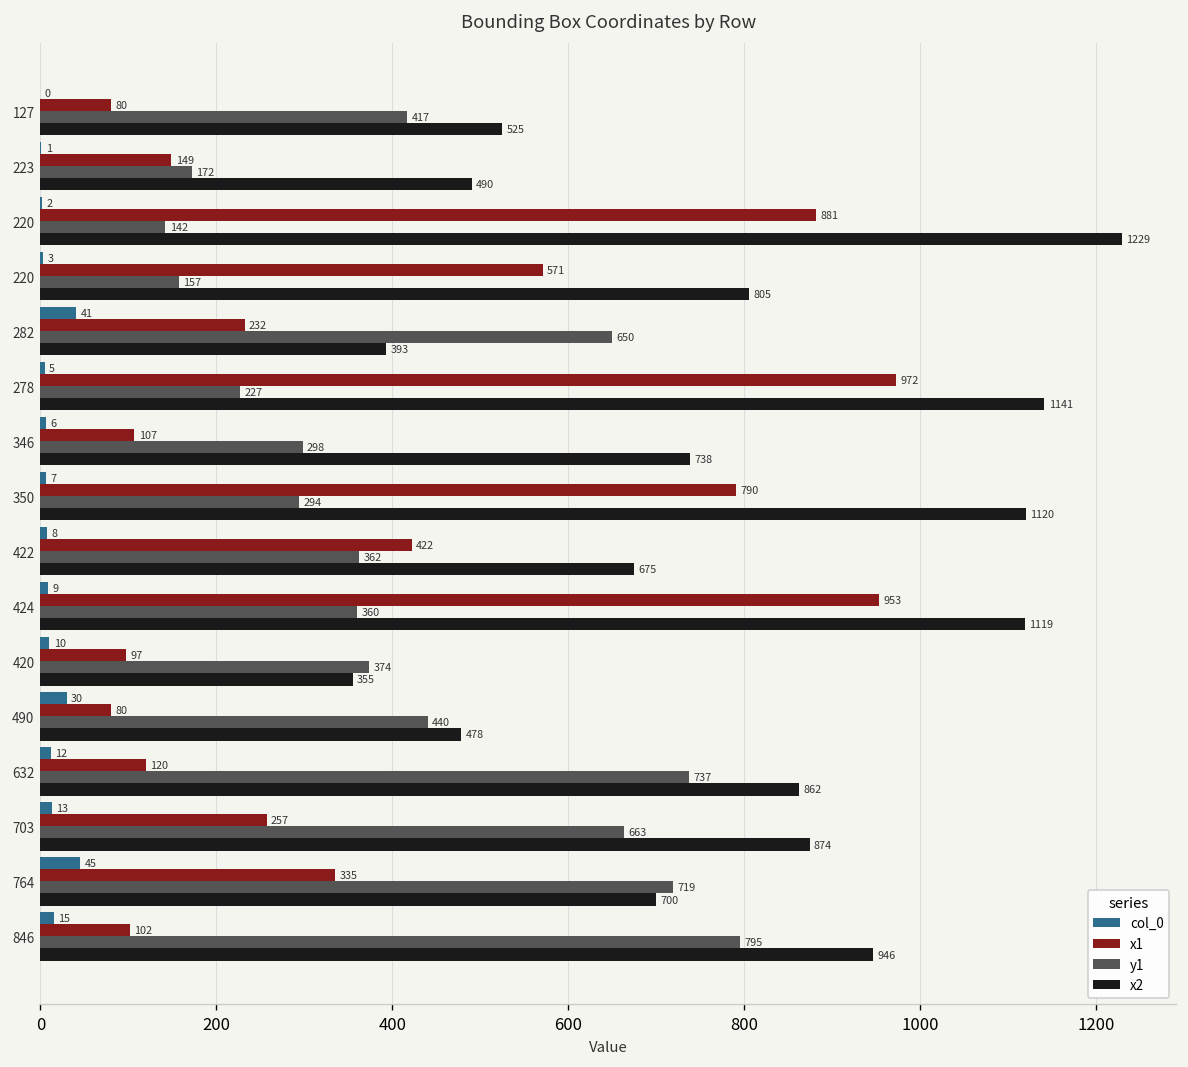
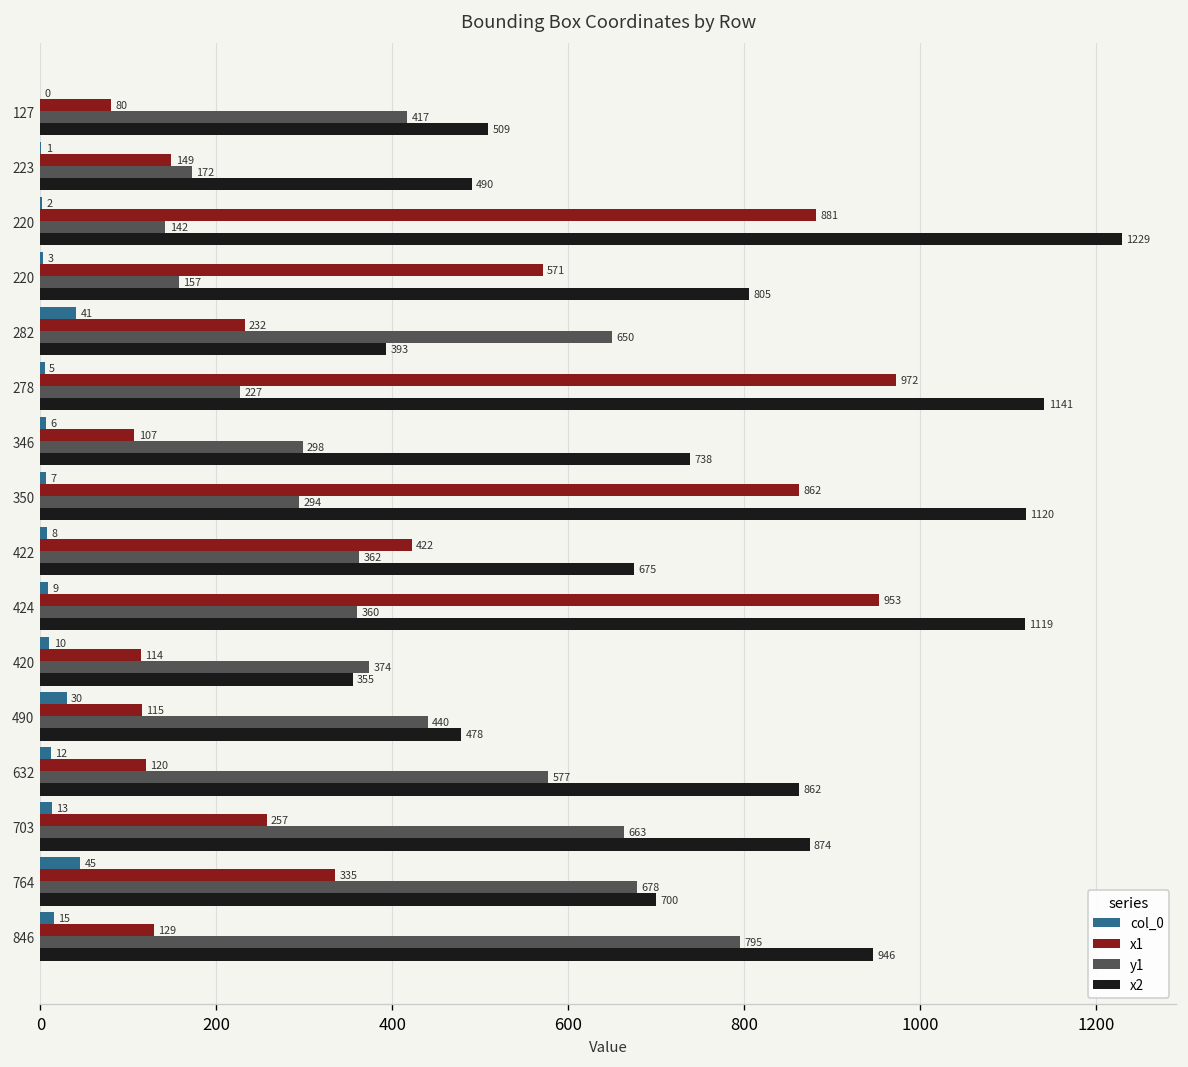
x2, 127: 525 -> 509
x1, 350: 790 -> 862
x1, 420: 97 -> 114
x1, 490: 80 -> 115
y1, 632: 737 -> 577
y1, 764: 719 -> 678
x1, 846: 102 -> 129
